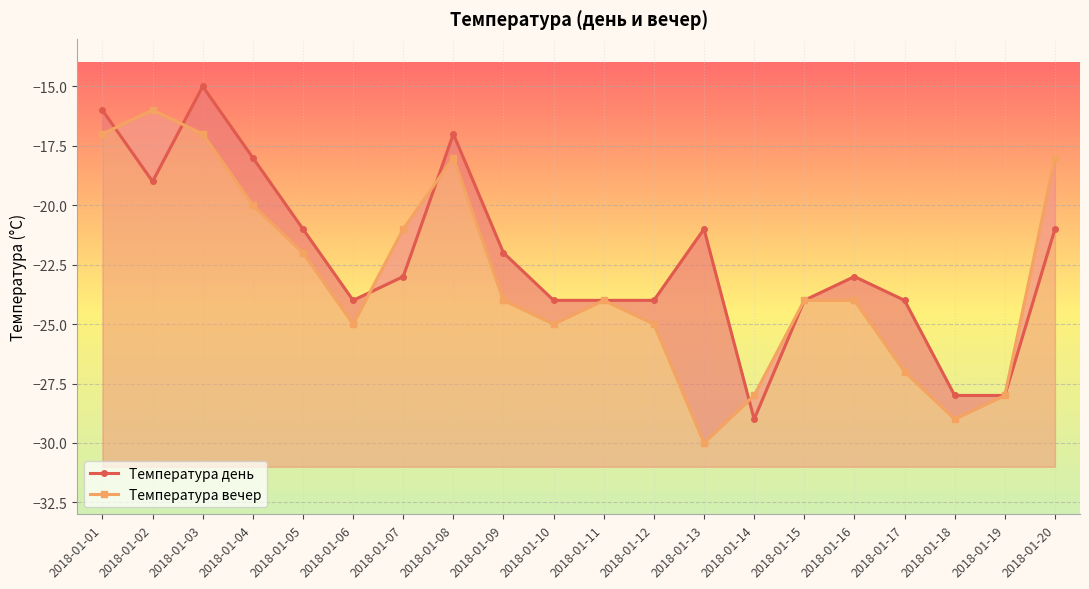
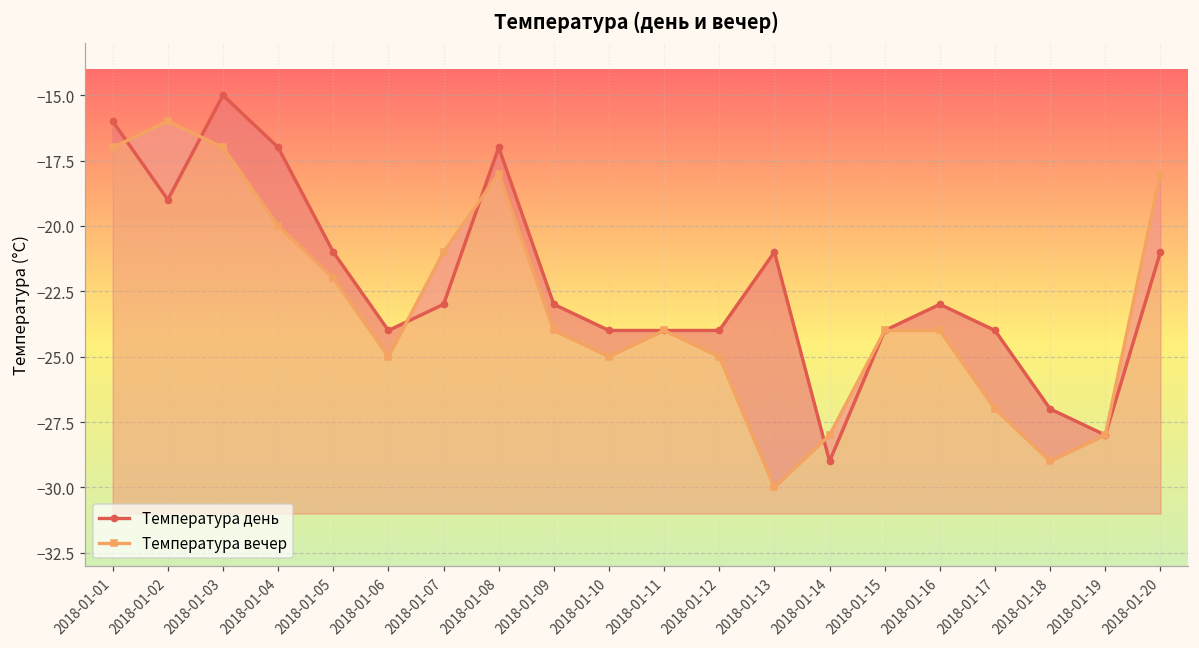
Температура день, 2018-01-04: -18 -> -17
Температура день, 2018-01-09: -22 -> -23
Температура день, 2018-01-18: -28 -> -27
